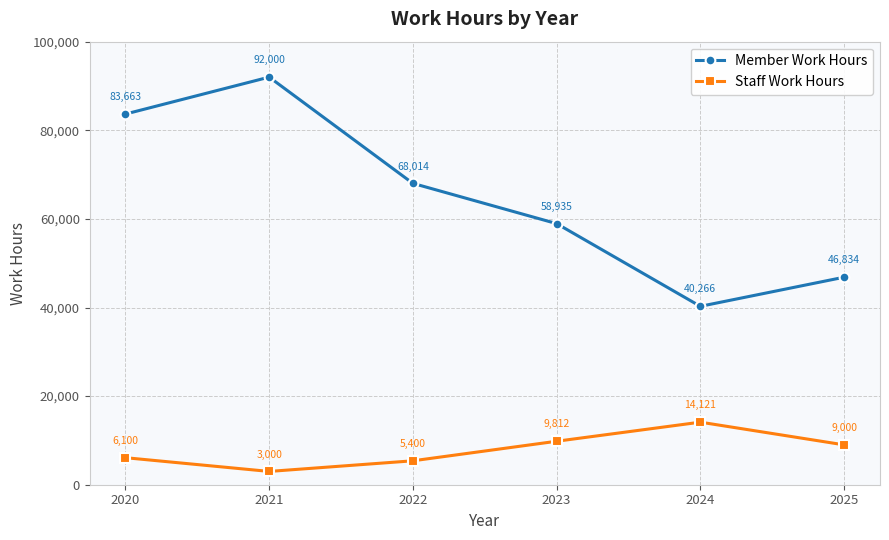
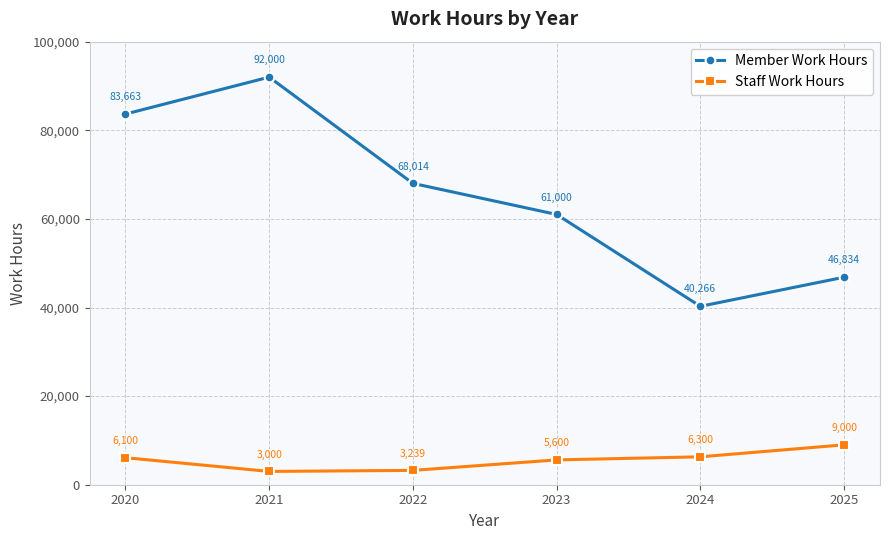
Staff Work Hours, 2022: 5,400 -> 3,239
Member Work Hours, 2023: 58,935 -> 61,000
Staff Work Hours, 2023: 9,812 -> 5,600
Staff Work Hours, 2024: 14,121 -> 6,300
